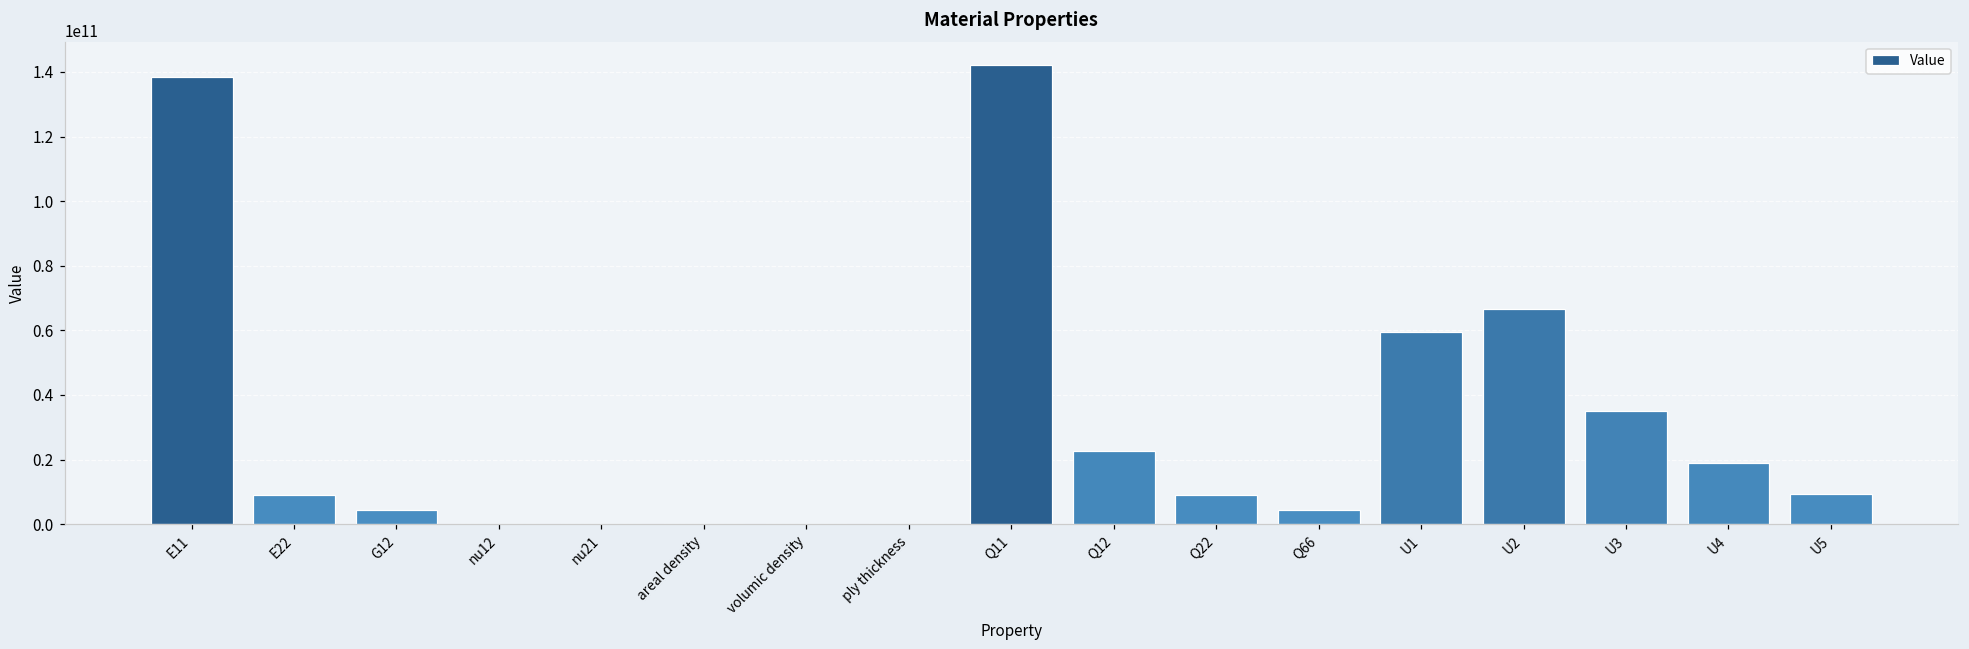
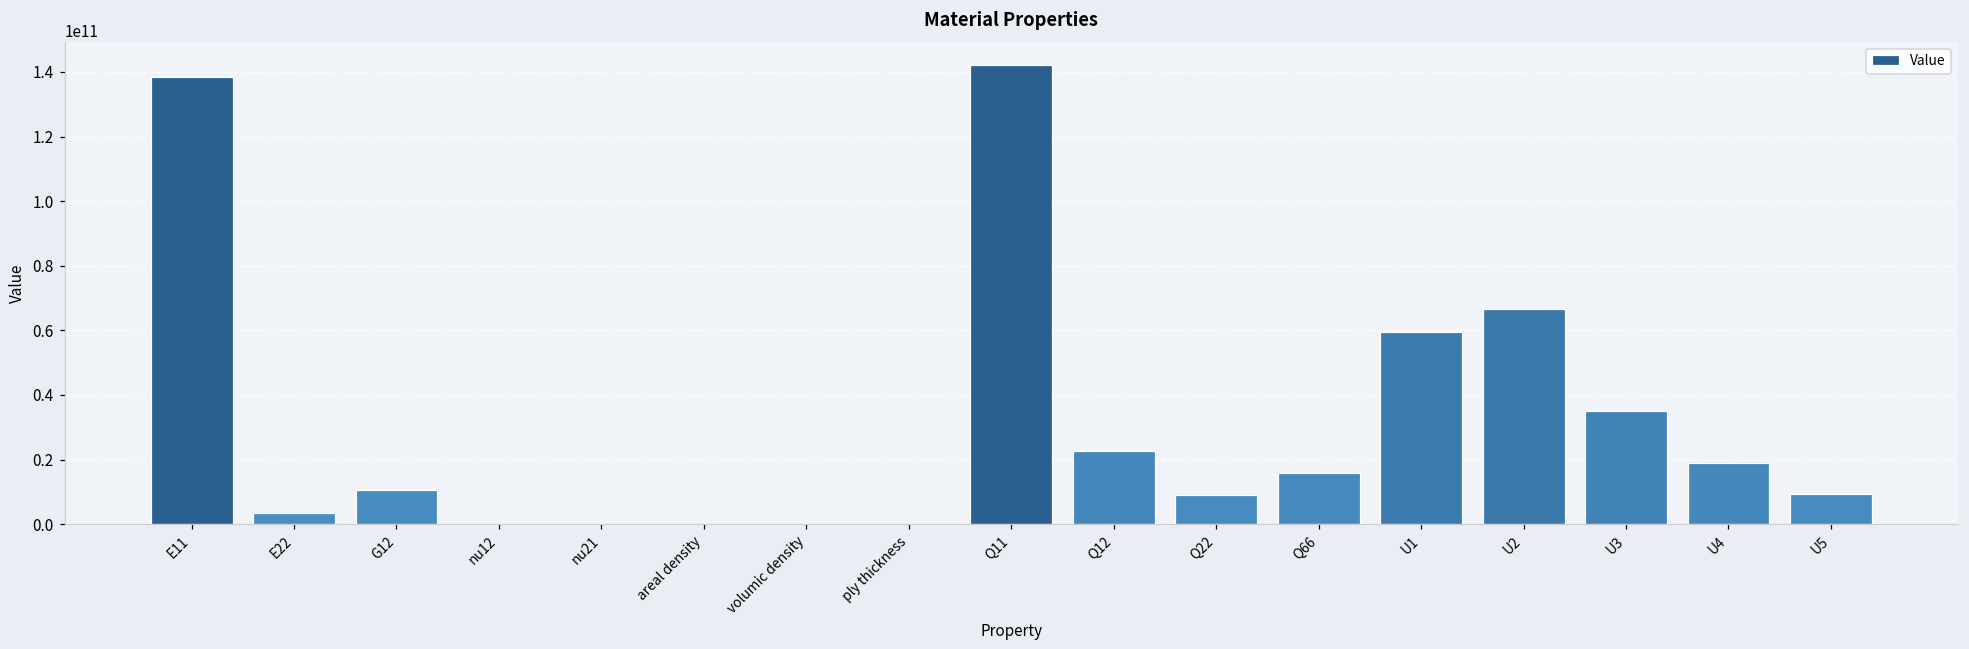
E22: 9000000000 -> 4000000000
G12: 4000000000 -> 11000000000
Q66: 4000000000 -> 16000000000
